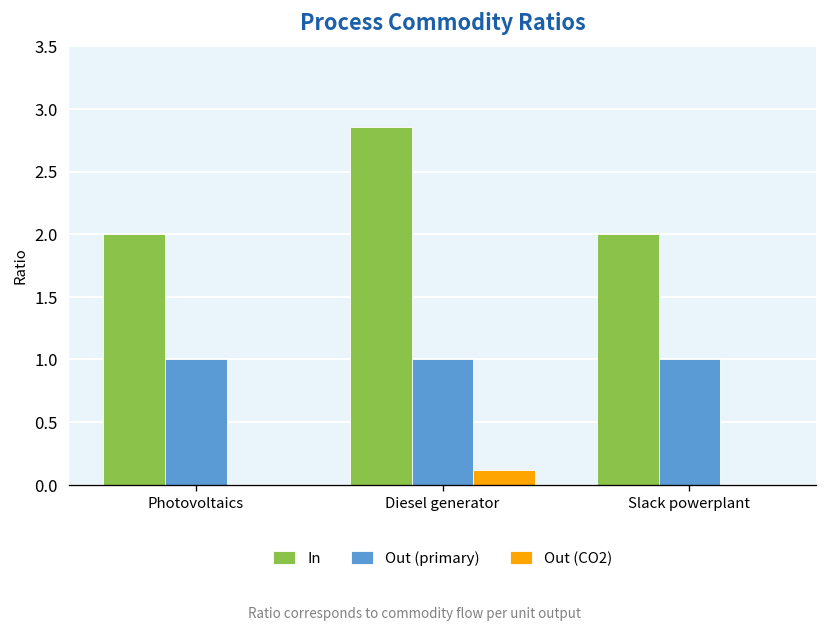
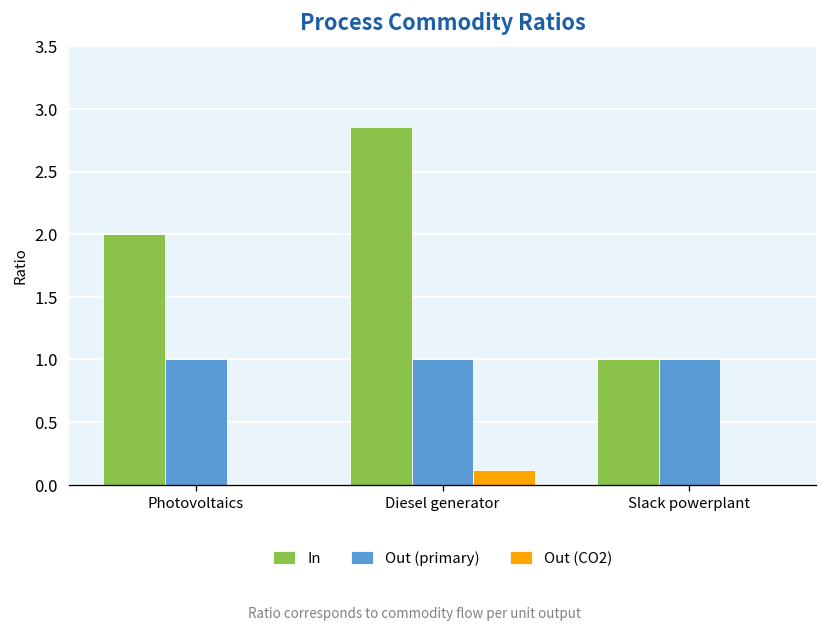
In, Slack powerplant: 2 -> 1
